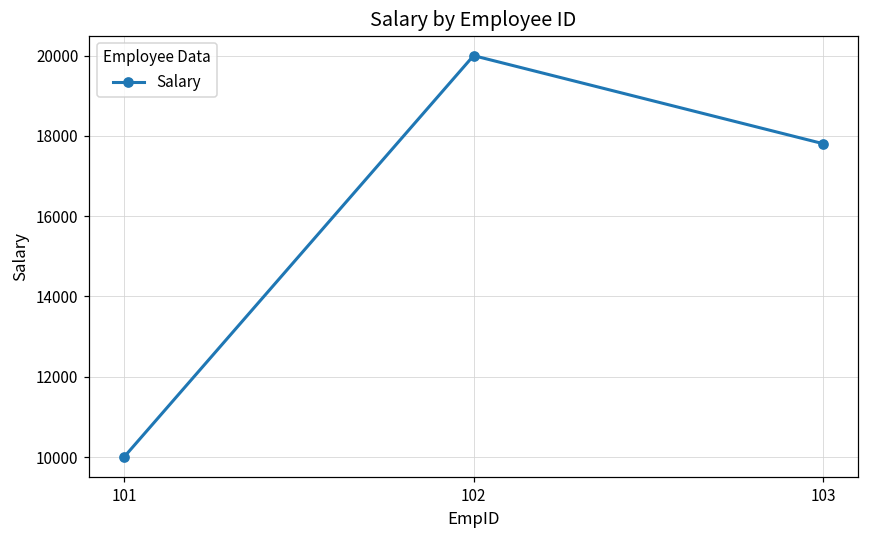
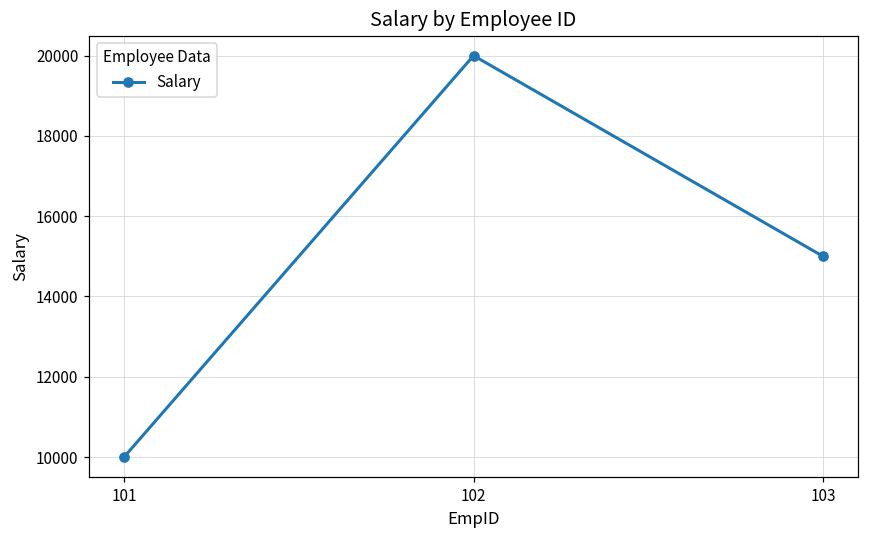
103: 17800 -> 15000
